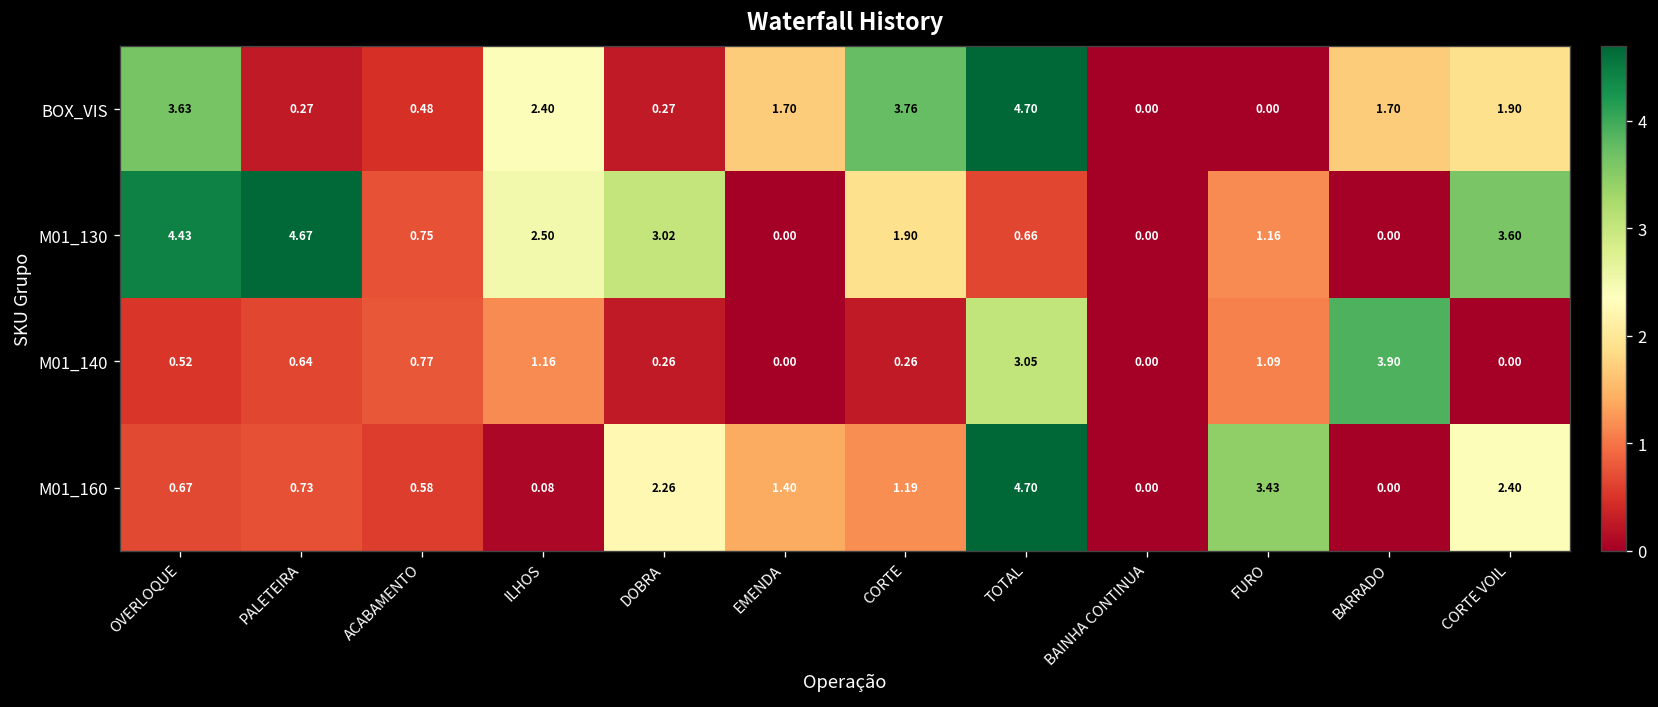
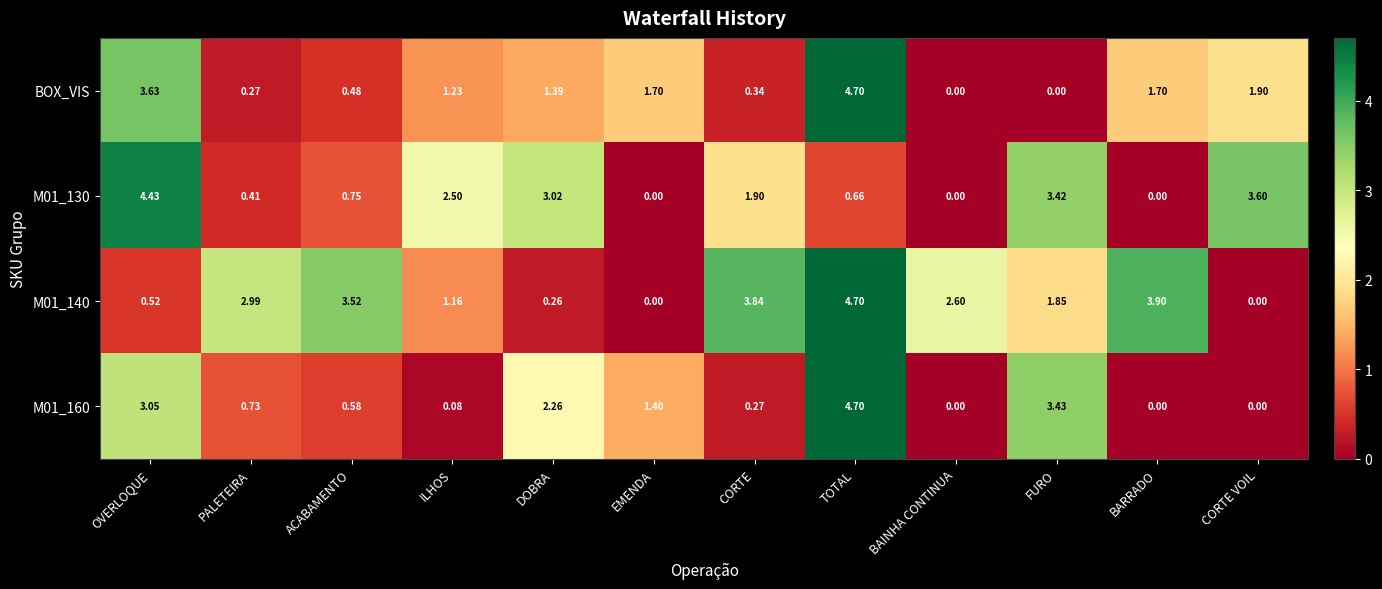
BOX_VIS, ILHOS: 2.40 -> 1.23
BOX_VIS, DOBRA: 0.27 -> 1.39
BOX_VIS, CORTE: 3.76 -> 0.34
M01_130, PALETEIRA: 4.67 -> 0.41
M01_130, FURO: 1.16 -> 3.42
M01_140, PALETEIRA: 0.64 -> 2.99
M01_140, ACABAMENTO: 0.77 -> 3.52
M01_140, CORTE: 0.26 -> 3.84
M01_140, TOTAL: 3.05 -> 4.70
M01_140, BAINHA CONTINUA: 0.00 -> 2.60
M01_140, FURO: 1.09 -> 1.85
M01_160, OVERLOQUE: 0.67 -> 3.05
M01_160, CORTE: 1.19 -> 0.27
M01_160, CORTE VOIL: 2.40 -> 0.00
